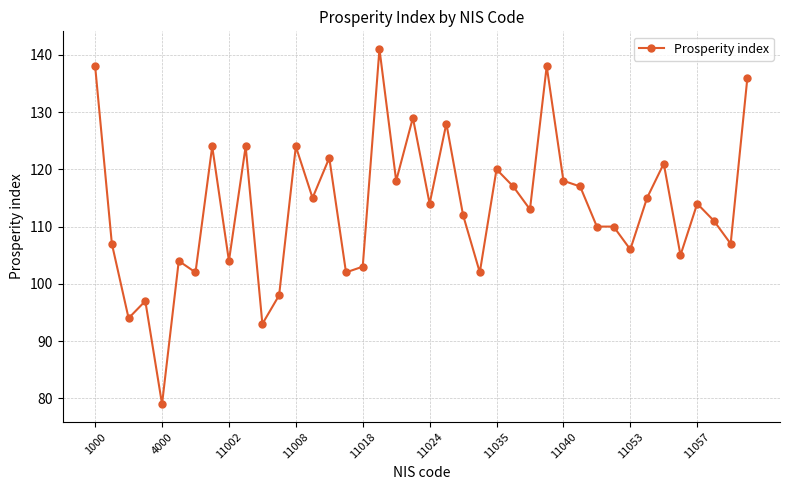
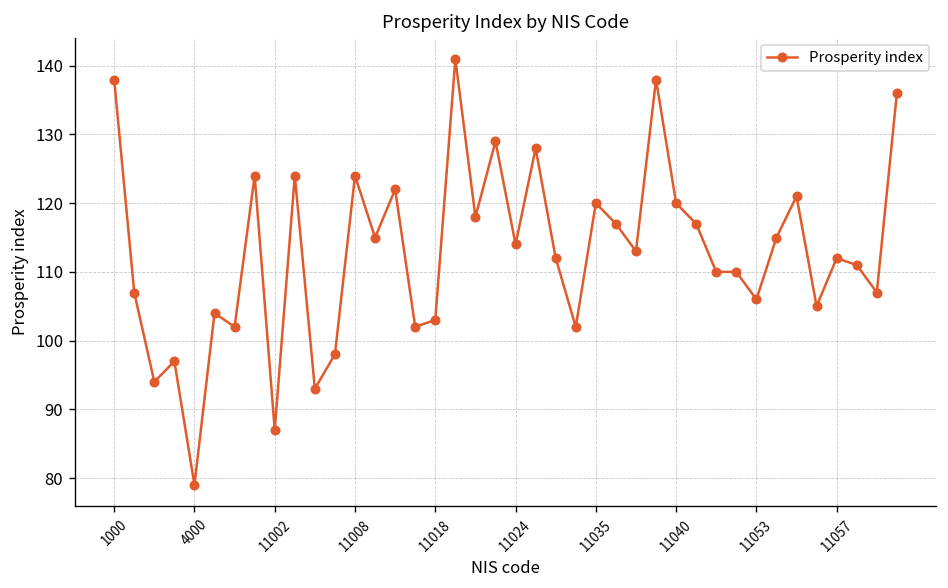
11002: 104 -> 87
11040: 118 -> 120
11057: 114 -> 112
